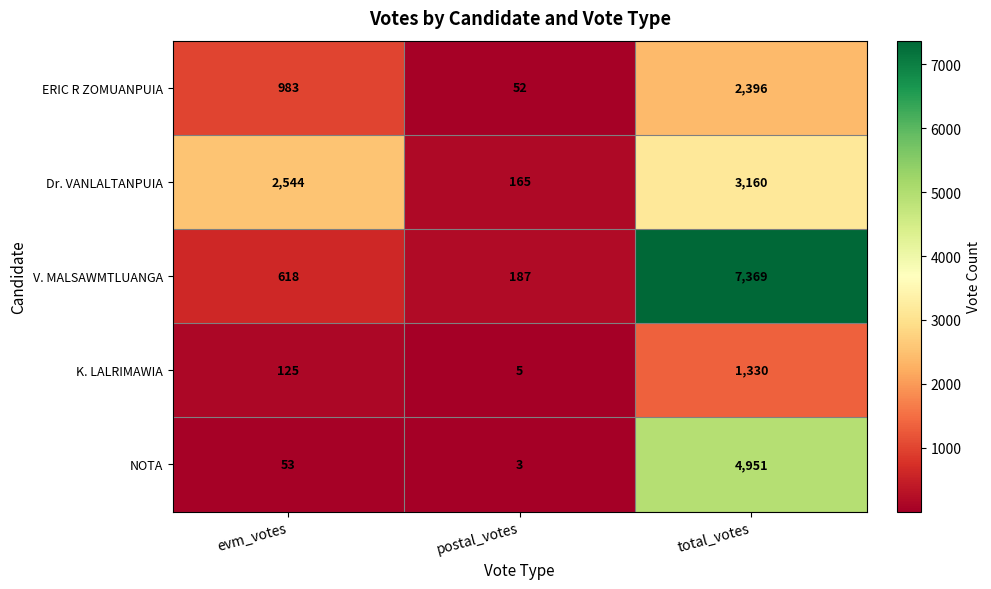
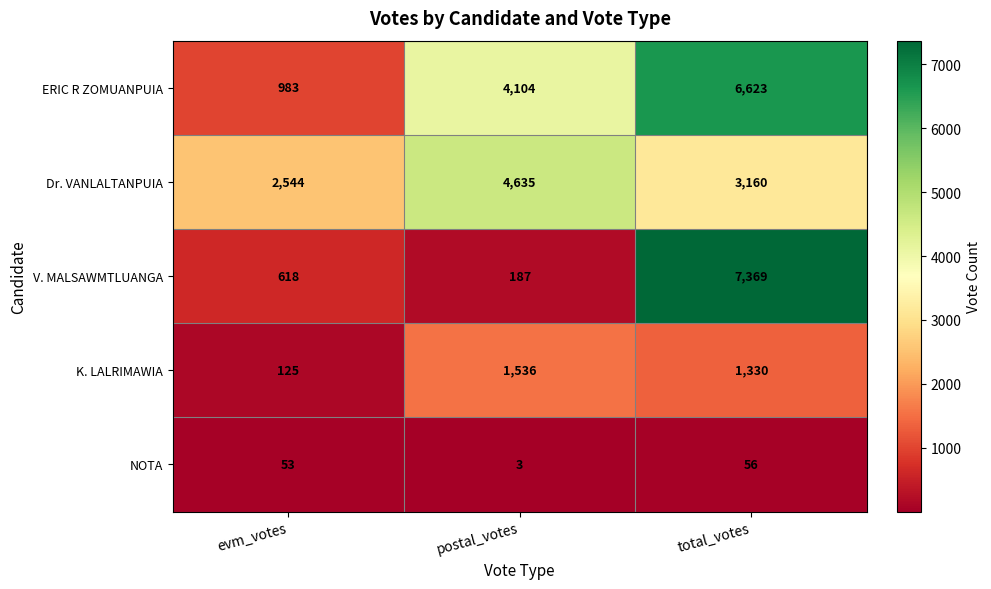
ERIC R ZOMUANPUIA, postal_votes: 52 -> 4,104
ERIC R ZOMUANPUIA, total_votes: 2,396 -> 6,623
Dr. VANLALTANPUIA, postal_votes: 165 -> 4,635
K. LALRIMAWIA, postal_votes: 5 -> 1,536
NOTA, total_votes: 4,951 -> 56
